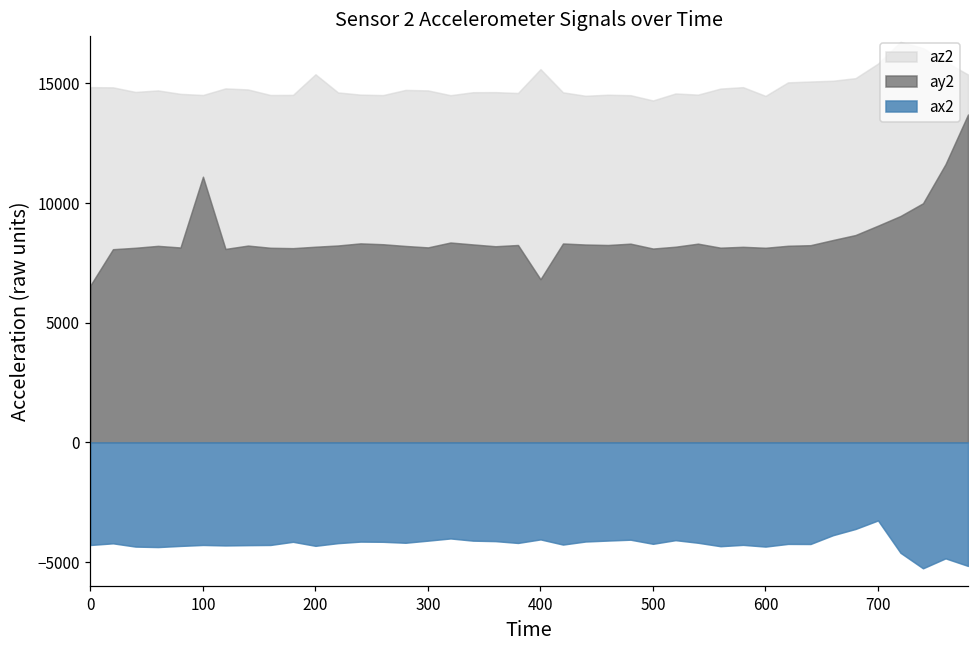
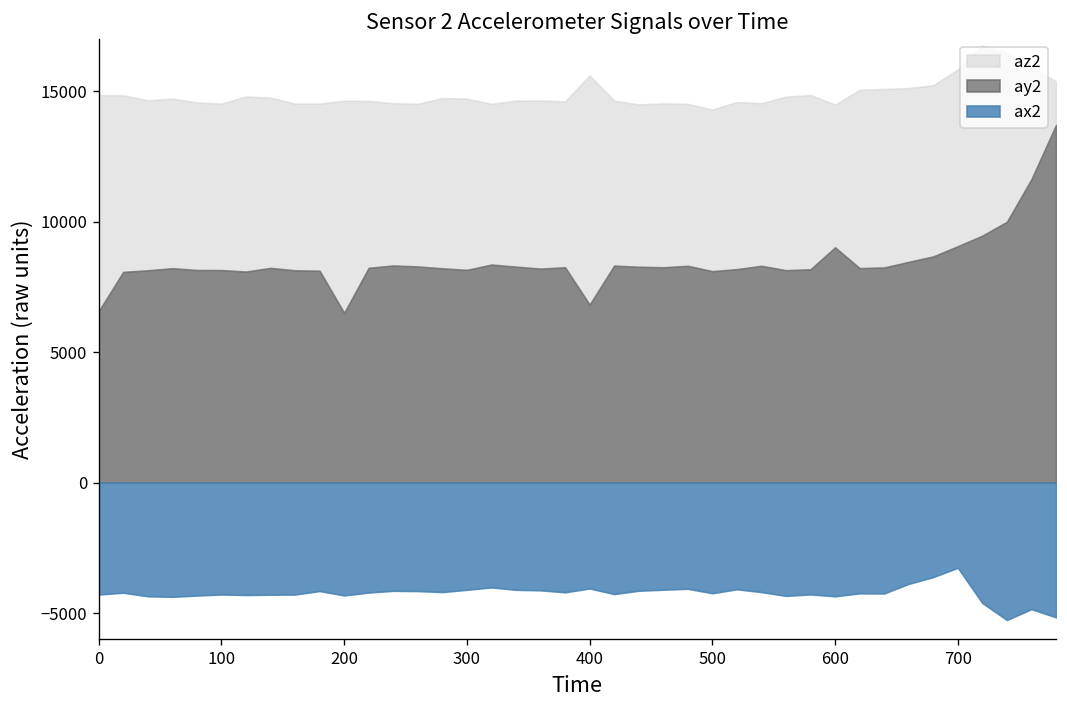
ay2, 100: 11100 -> 8100
az2, 200: 15400 -> 14600
ay2, 200: 8200 -> 6500
ay2, 600: 8100 -> 9000
